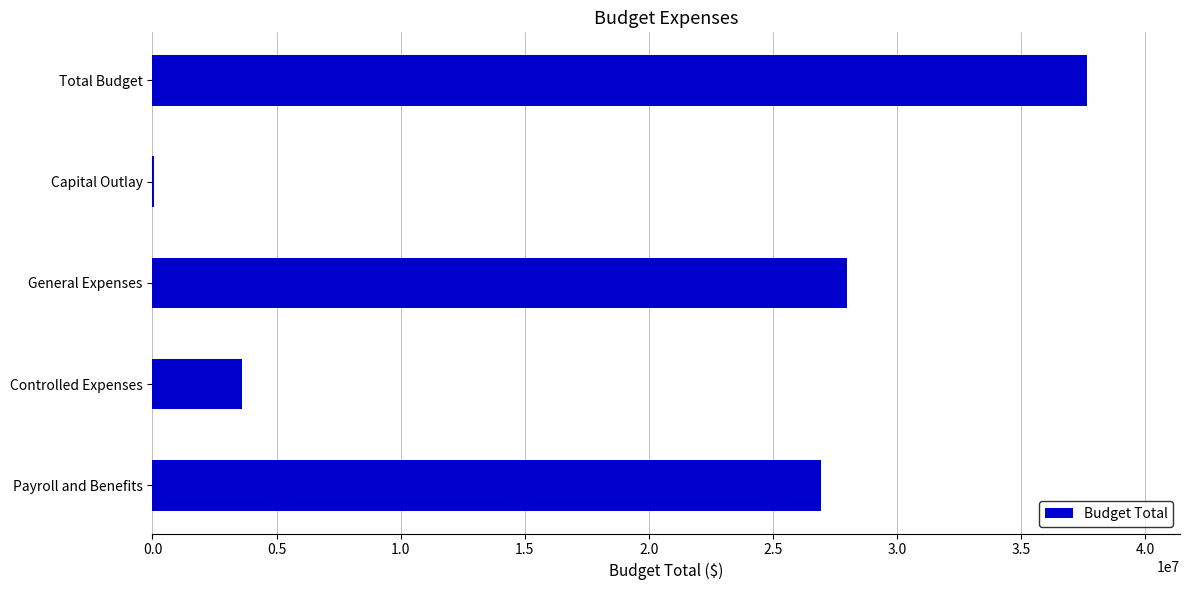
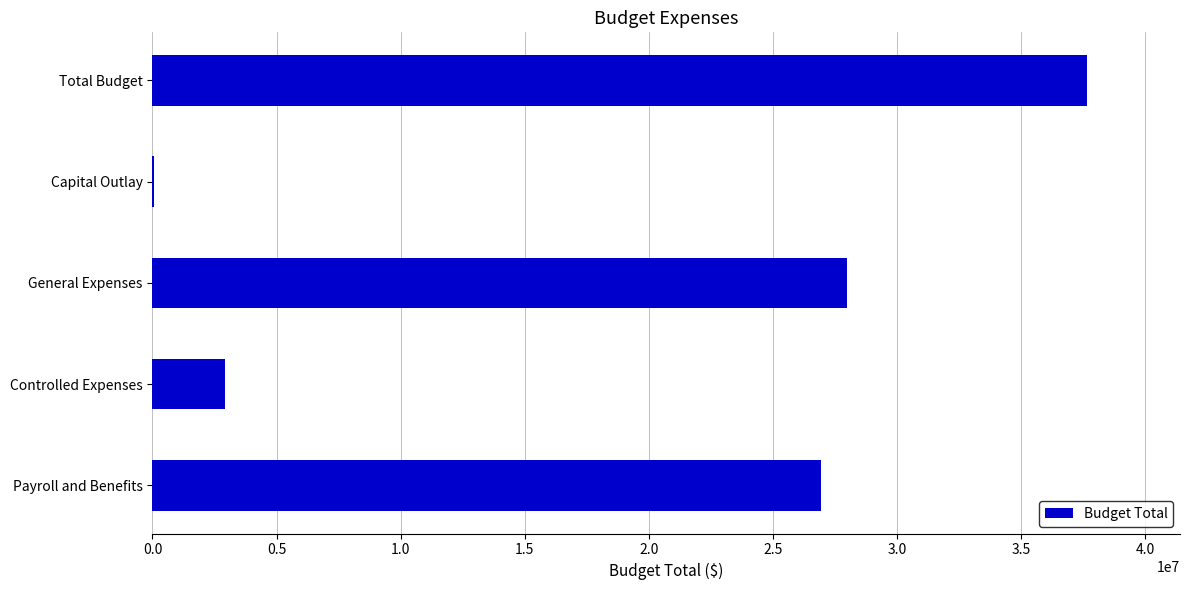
Controlled Expenses: 3600000 -> 2900000
